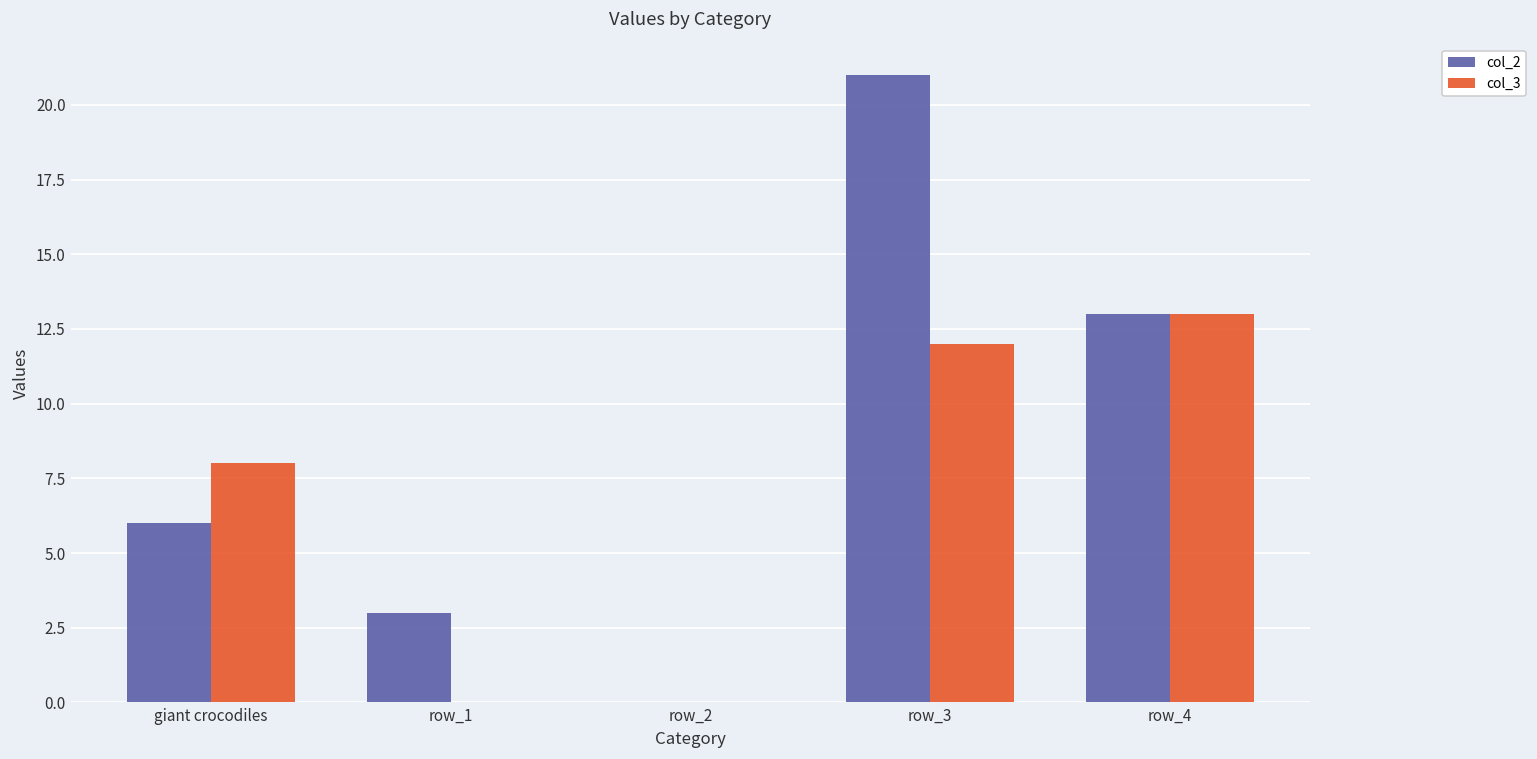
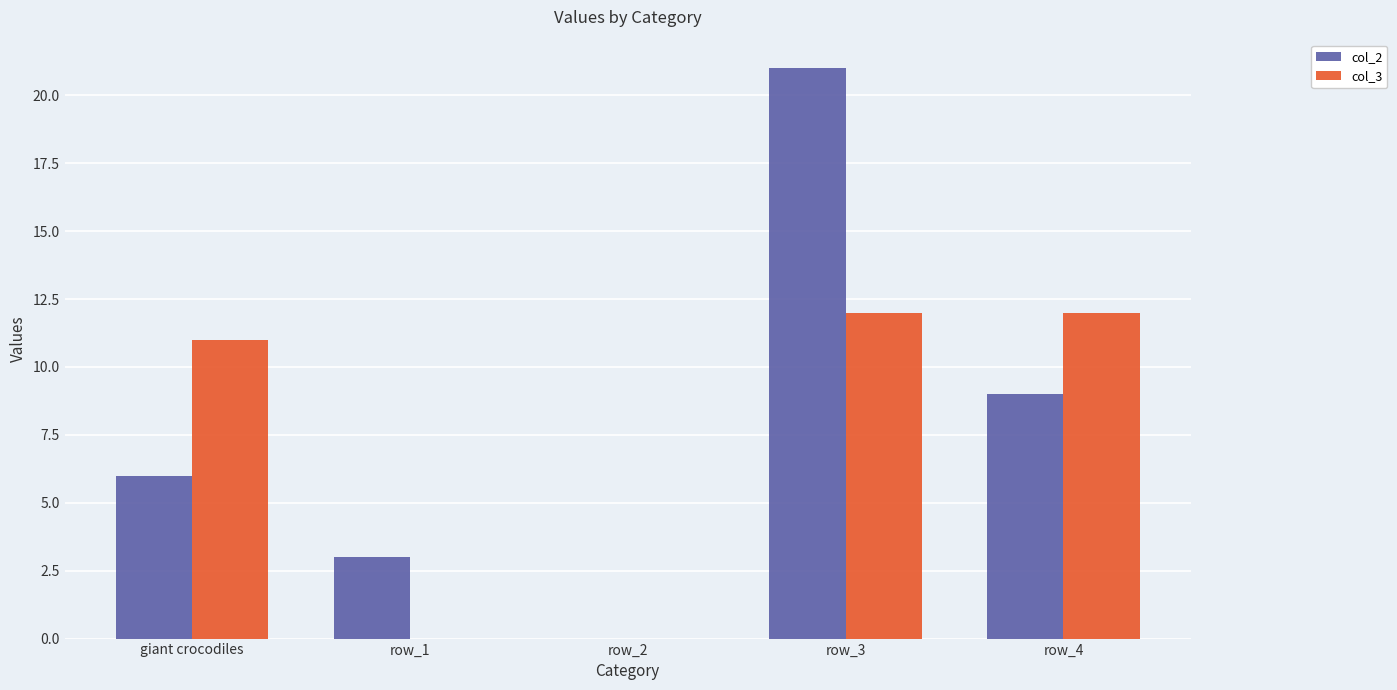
col_3, giant crocodiles: 8 -> 11
col_2, row_4: 13 -> 9
col_3, row_4: 13 -> 12
